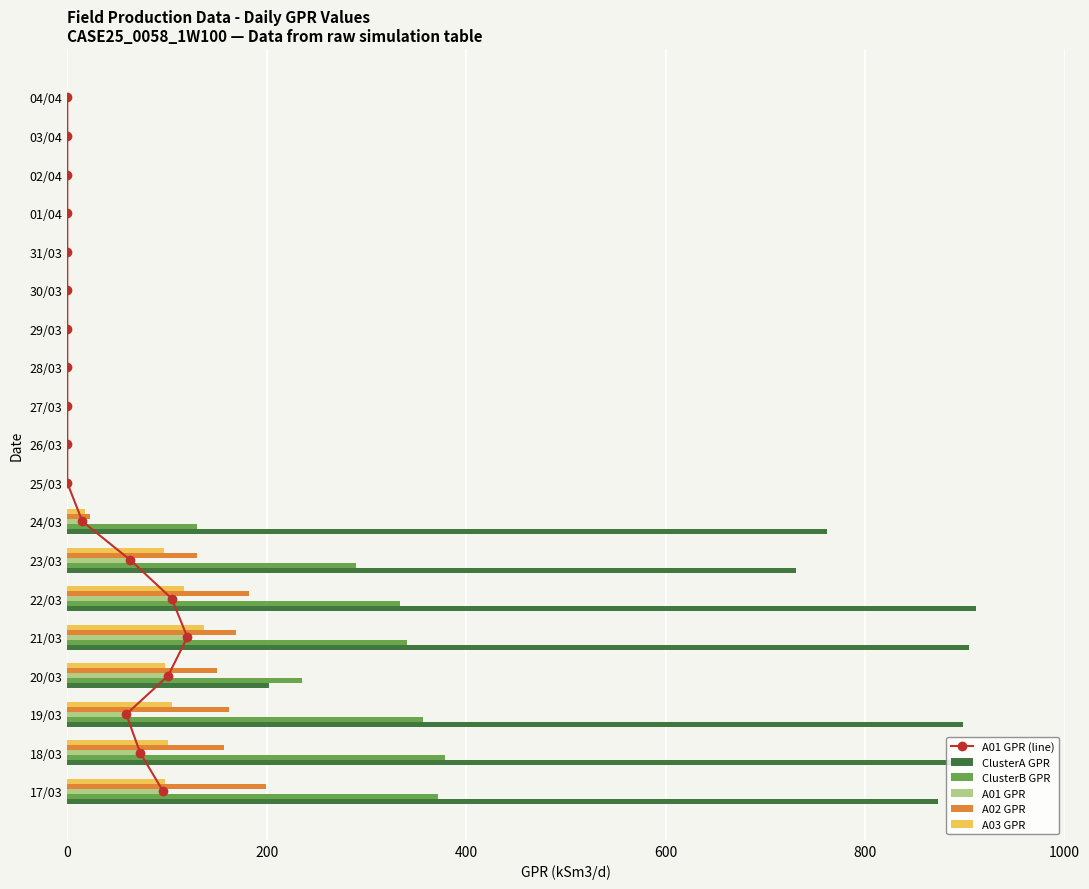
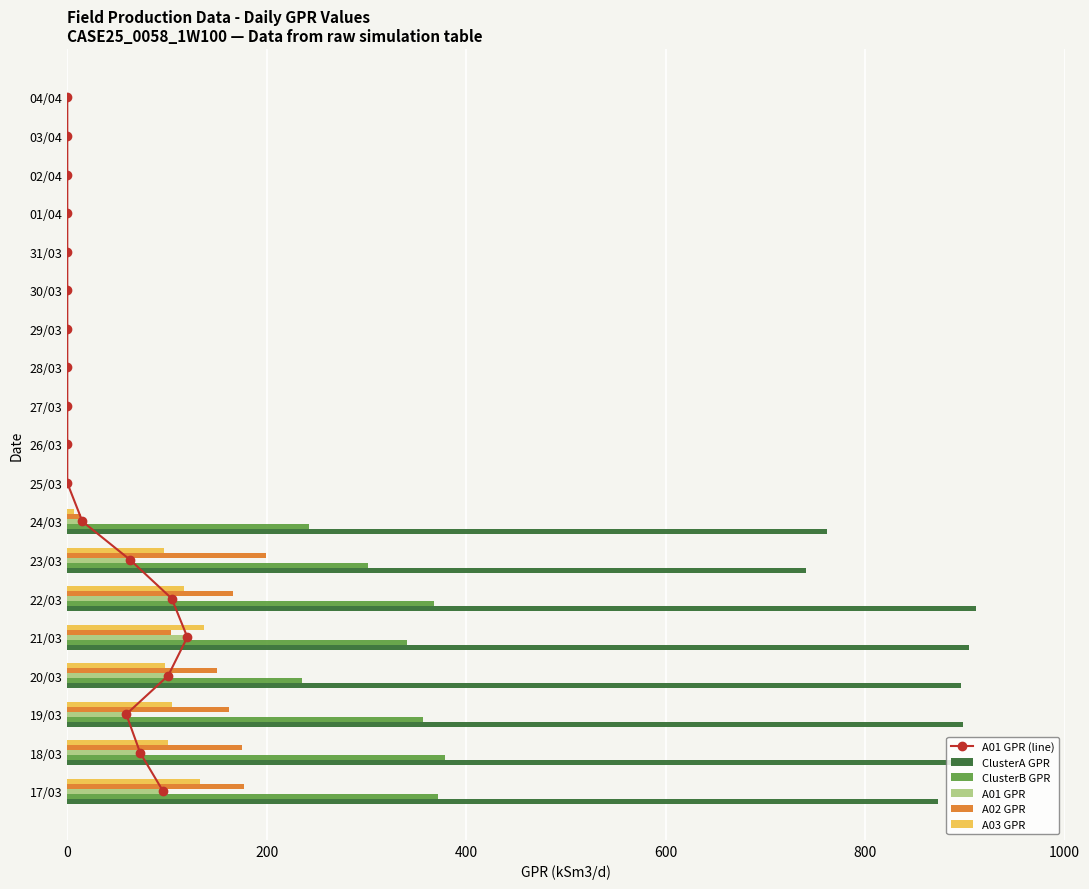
A03 GPR, 24/03: 20 -> 10
A02 GPR, 24/03: 20 -> 10
ClusterB GPR, 24/03: 130 -> 240
A02 GPR, 23/03: 130 -> 200
ClusterB GPR, 23/03: 290 -> 300
ClusterA GPR, 23/03: 730 -> 740
A02 GPR, 22/03: 180 -> 170
ClusterB GPR, 22/03: 330 -> 370
A02 GPR, 21/03: 170 -> 100
ClusterA GPR, 20/03: 200 -> 900
A02 GPR, 18/03: 160 -> 180
A03 GPR, 17/03: 100 -> 130
A02 GPR, 17/03: 200 -> 180
